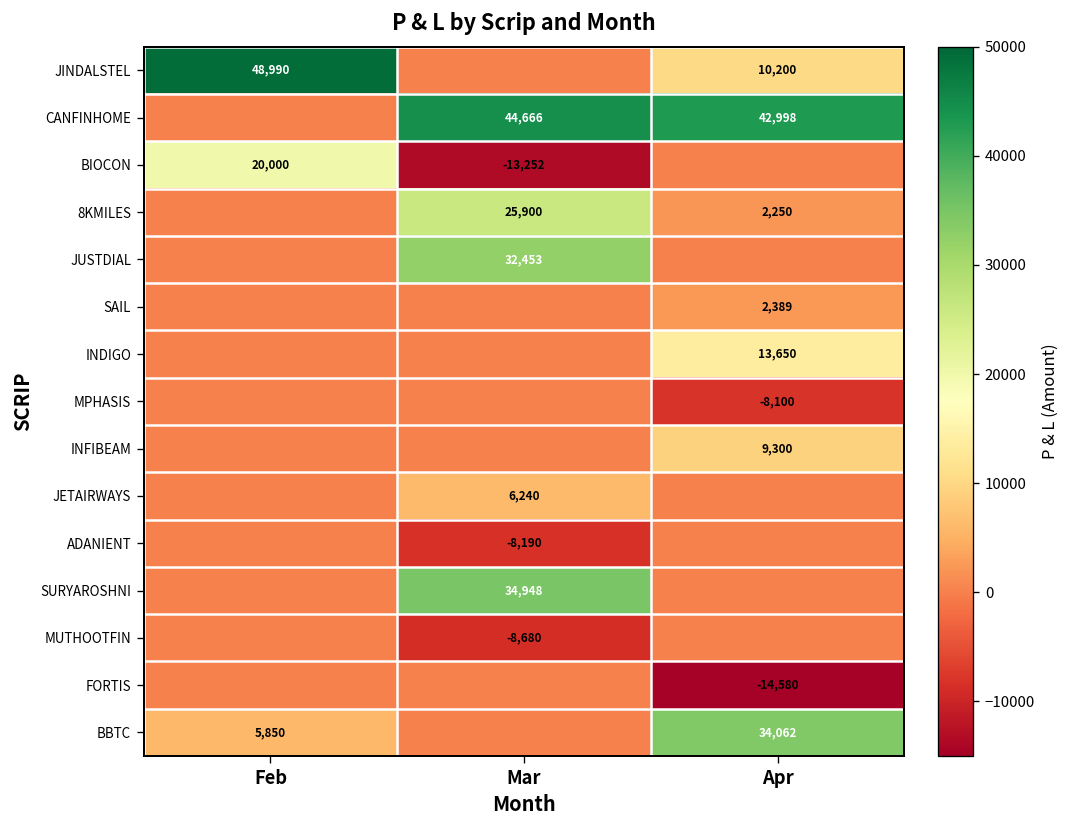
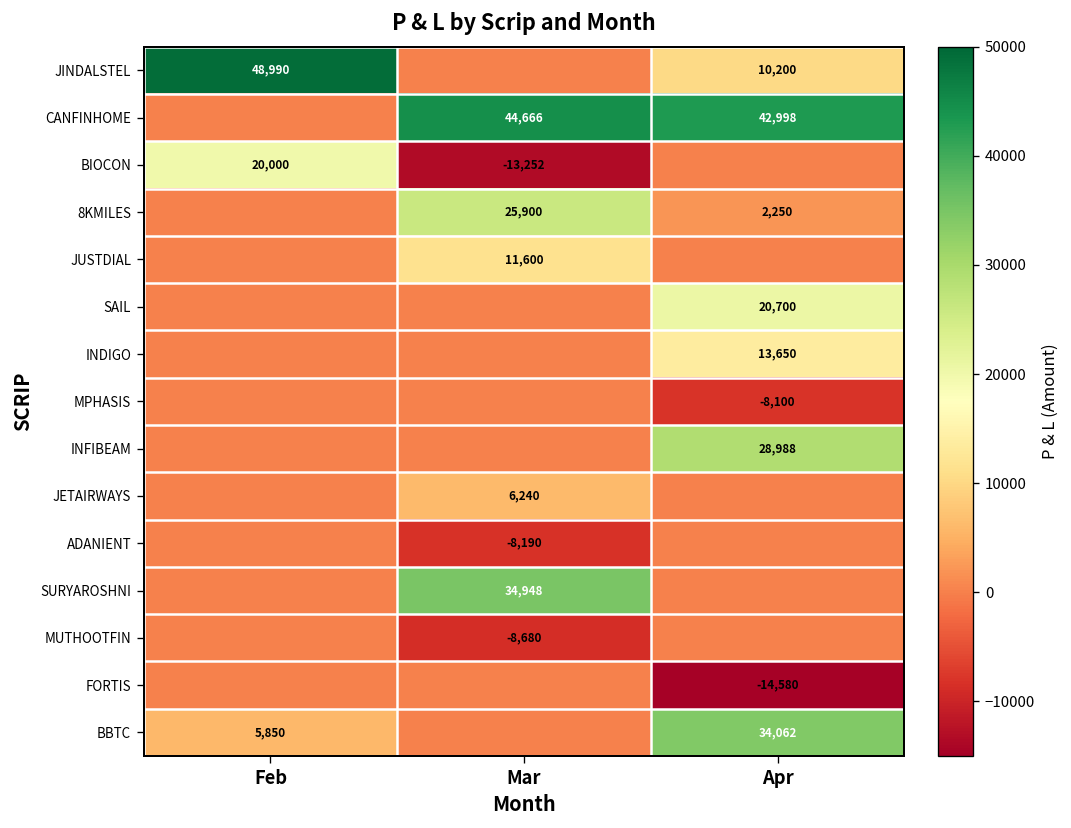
JUSTDIAL, Mar: 32,453 -> 11,600
SAIL, Apr: 2,389 -> 20,700
INFIBEAM, Apr: 9,300 -> 28,988
